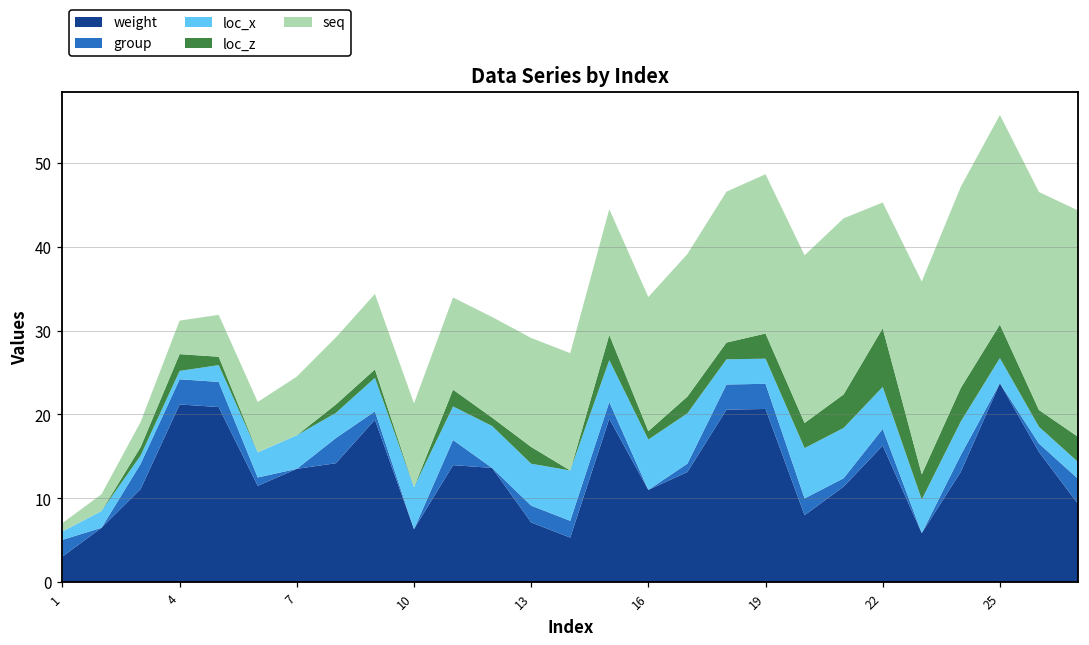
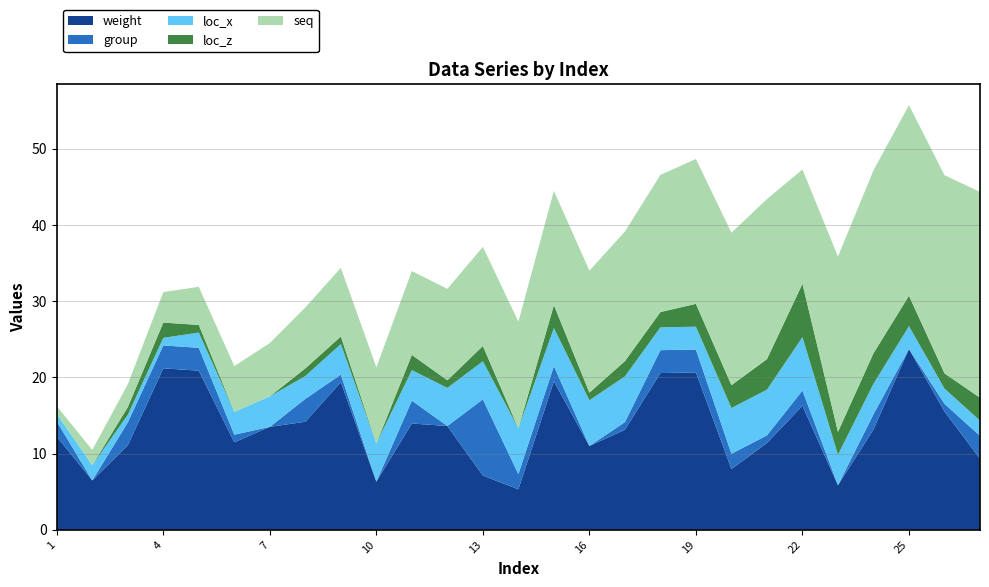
weight, 1: 3 -> 12
group, 13: 2 -> 10
loc_x, 22: 5 -> 7
